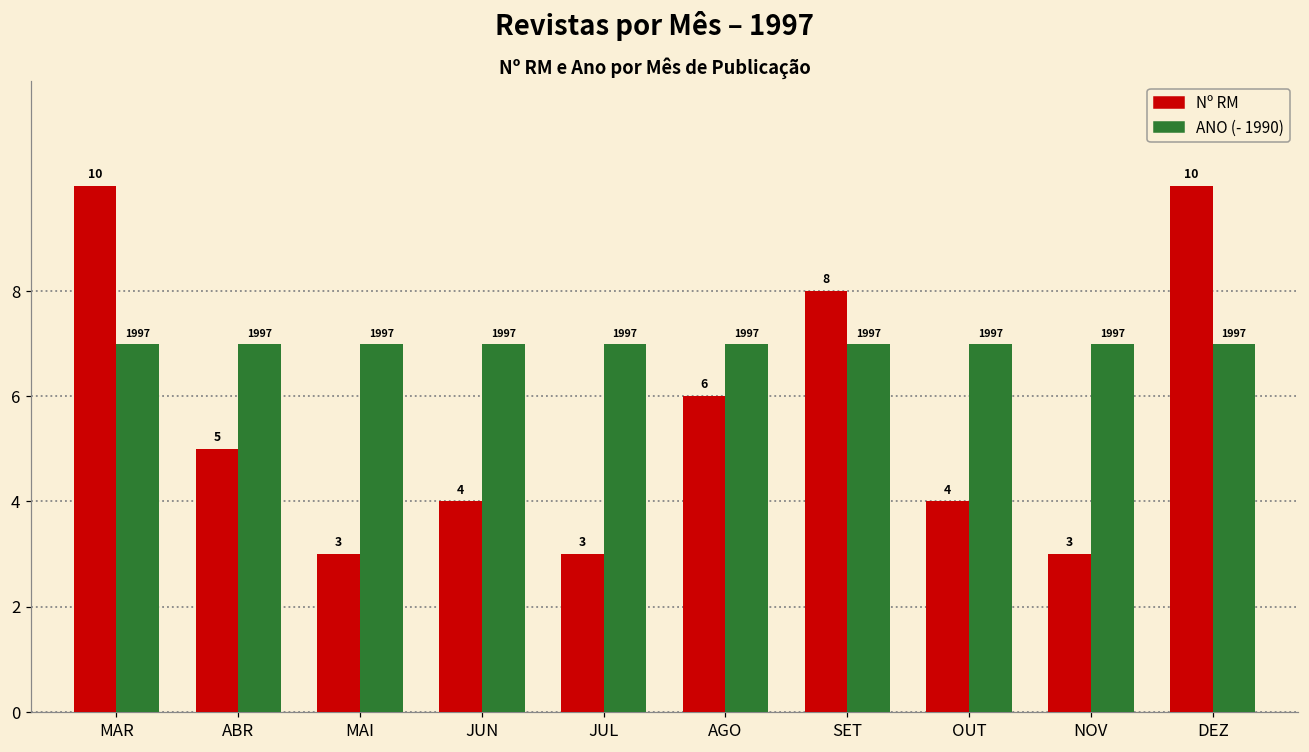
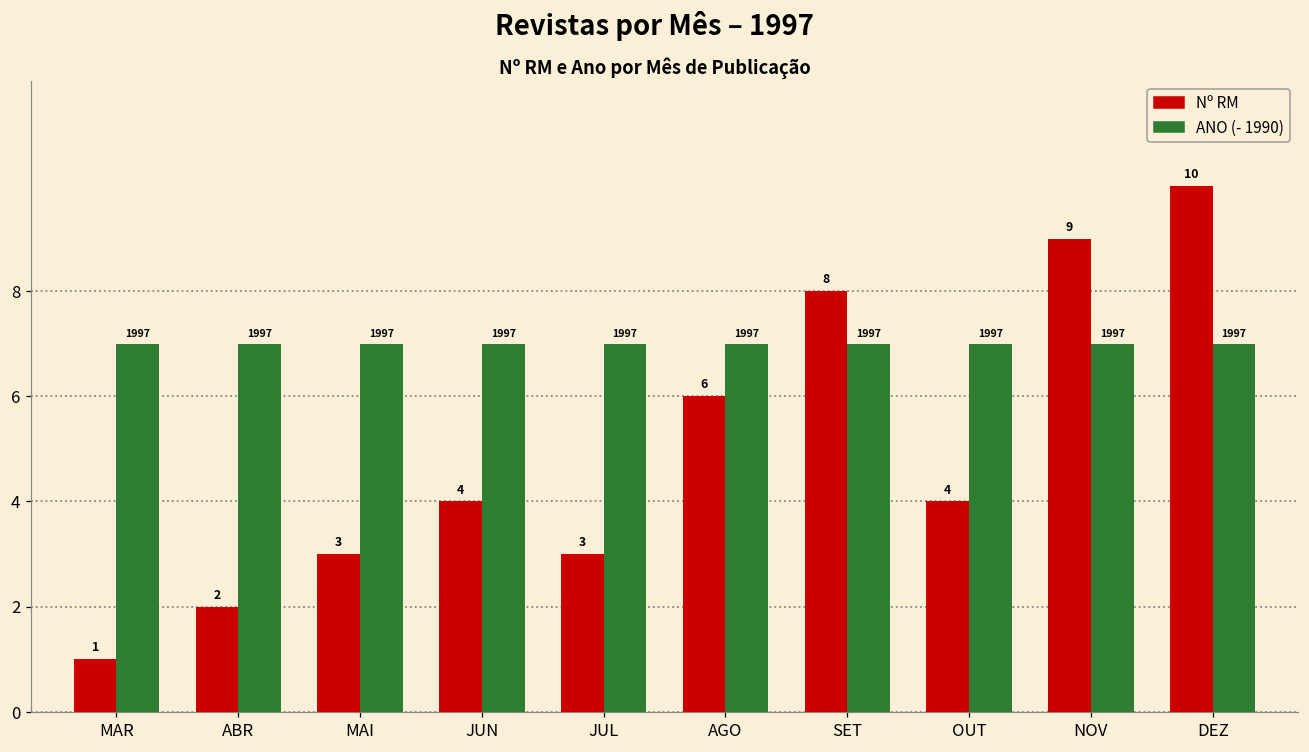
Nº RM, MAR: 10 -> 1
Nº RM, ABR: 5 -> 2
Nº RM, NOV: 3 -> 9
